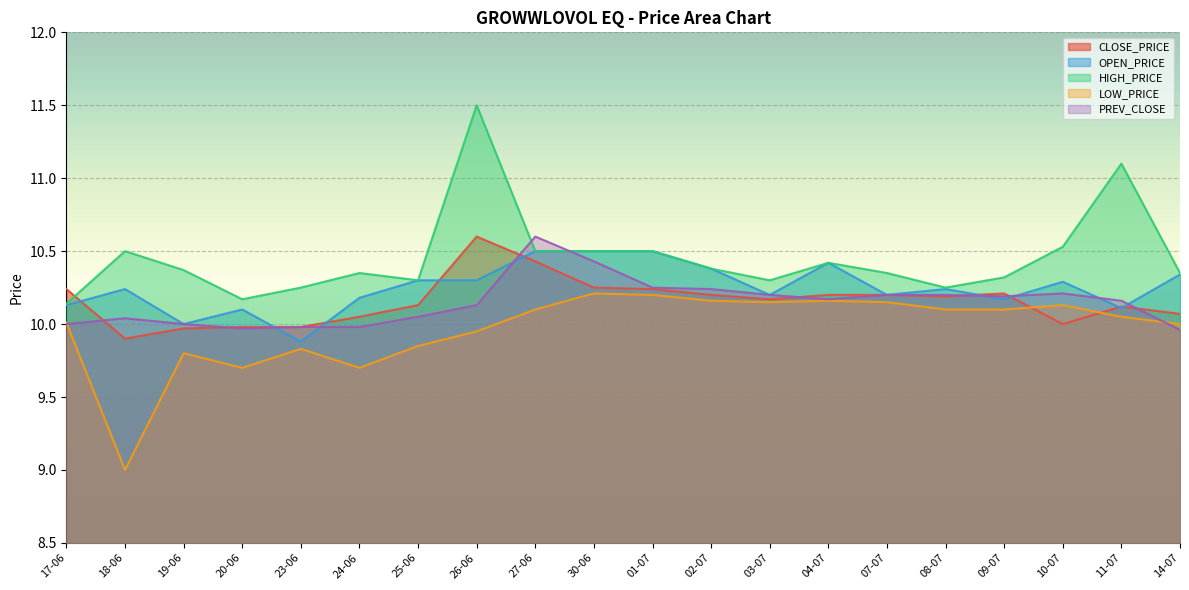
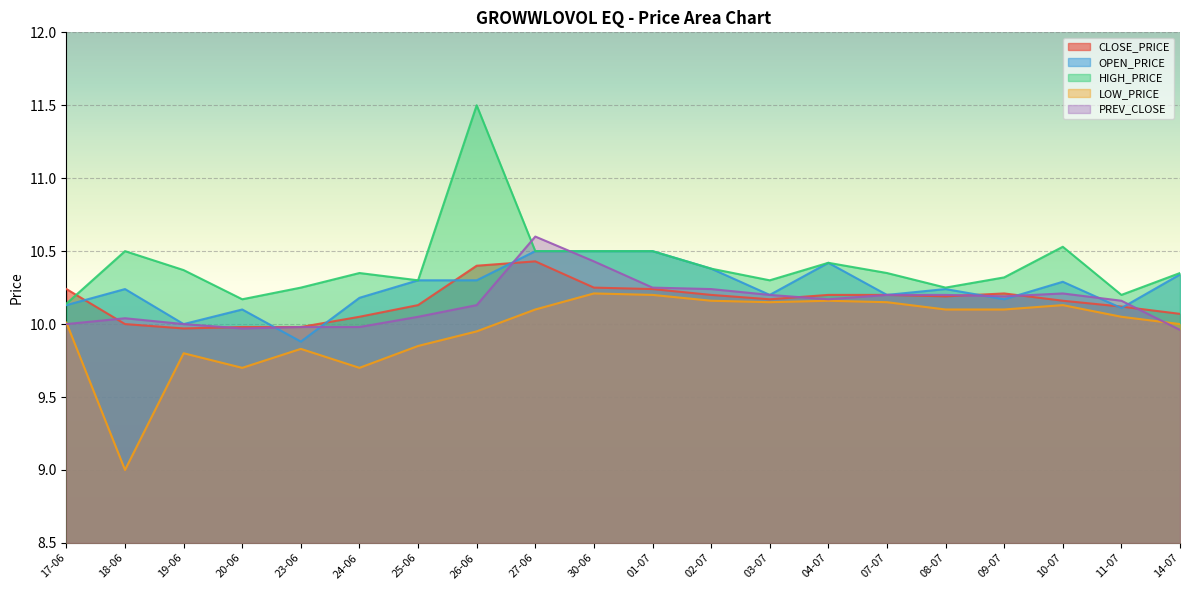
CLOSE_PRICE, 18-06: 9.9 -> 10.0
CLOSE_PRICE, 26-06: 10.6 -> 10.4
CLOSE_PRICE, 10-07: 10.00 -> 10.16
HIGH_PRICE, 11-07: 11.1 -> 10.2
